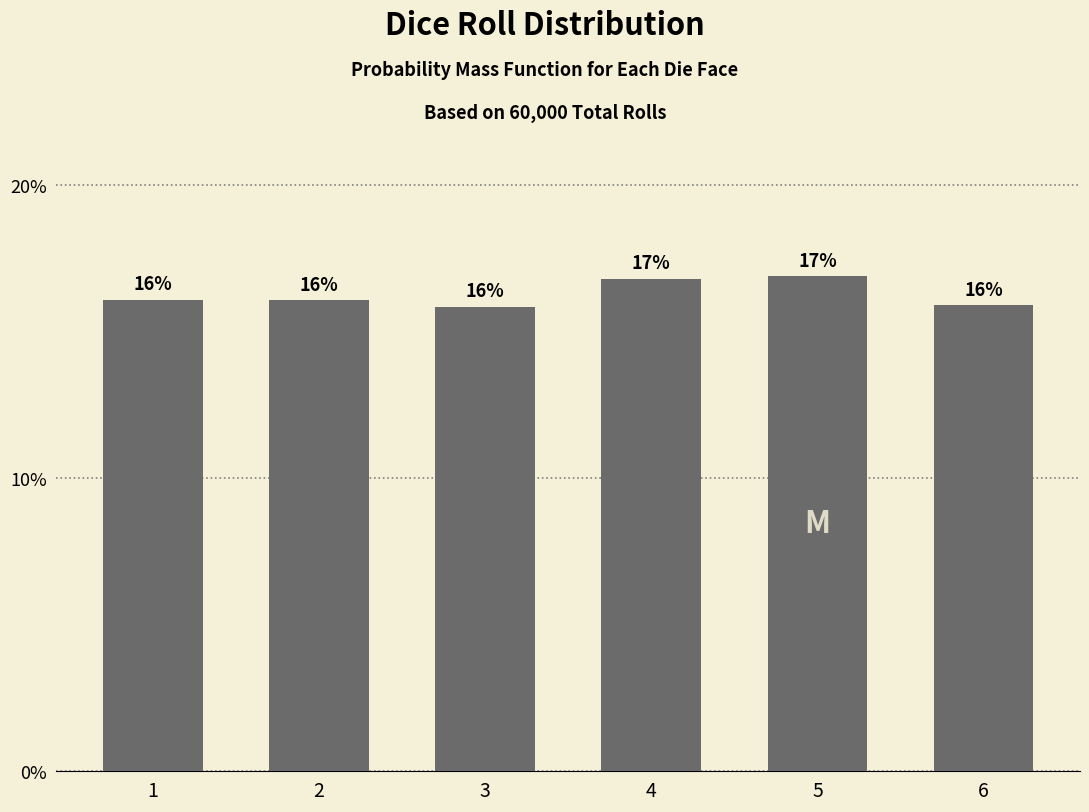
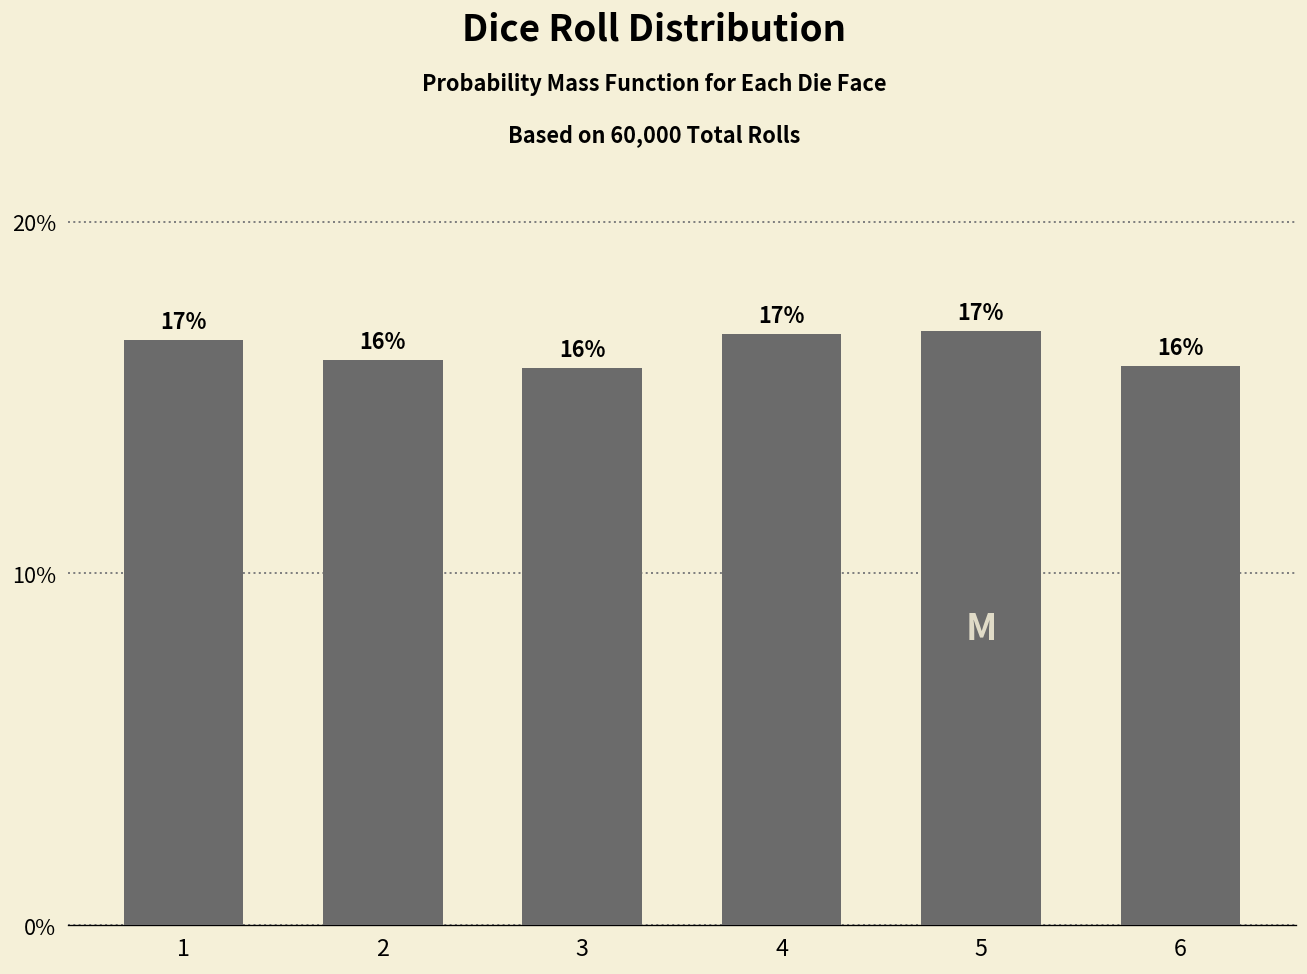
1: 16% -> 17%
